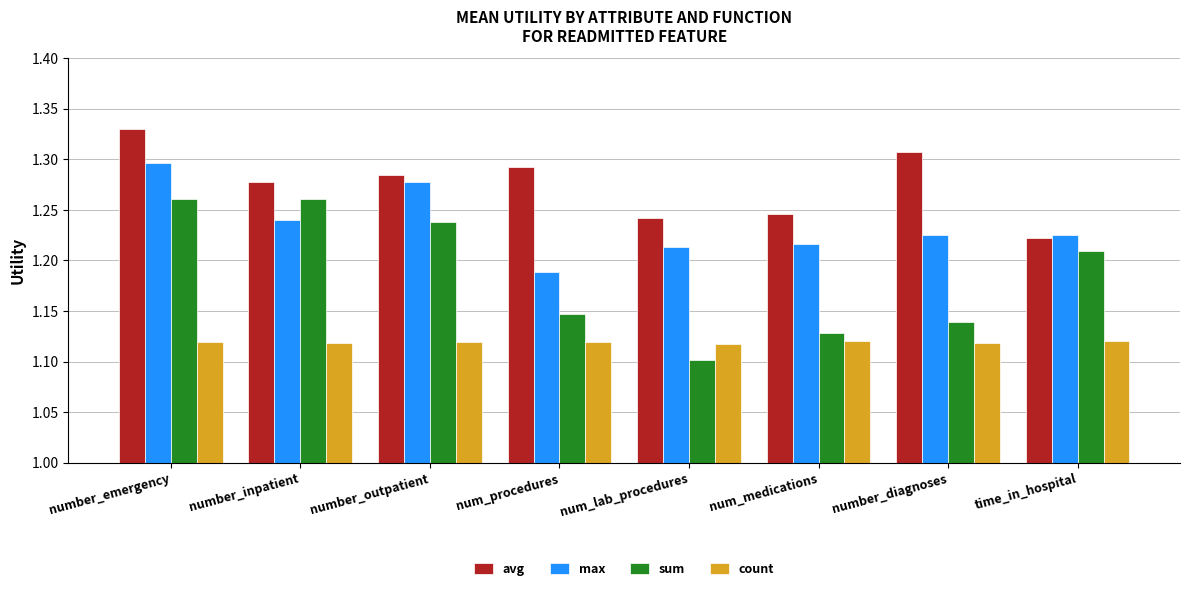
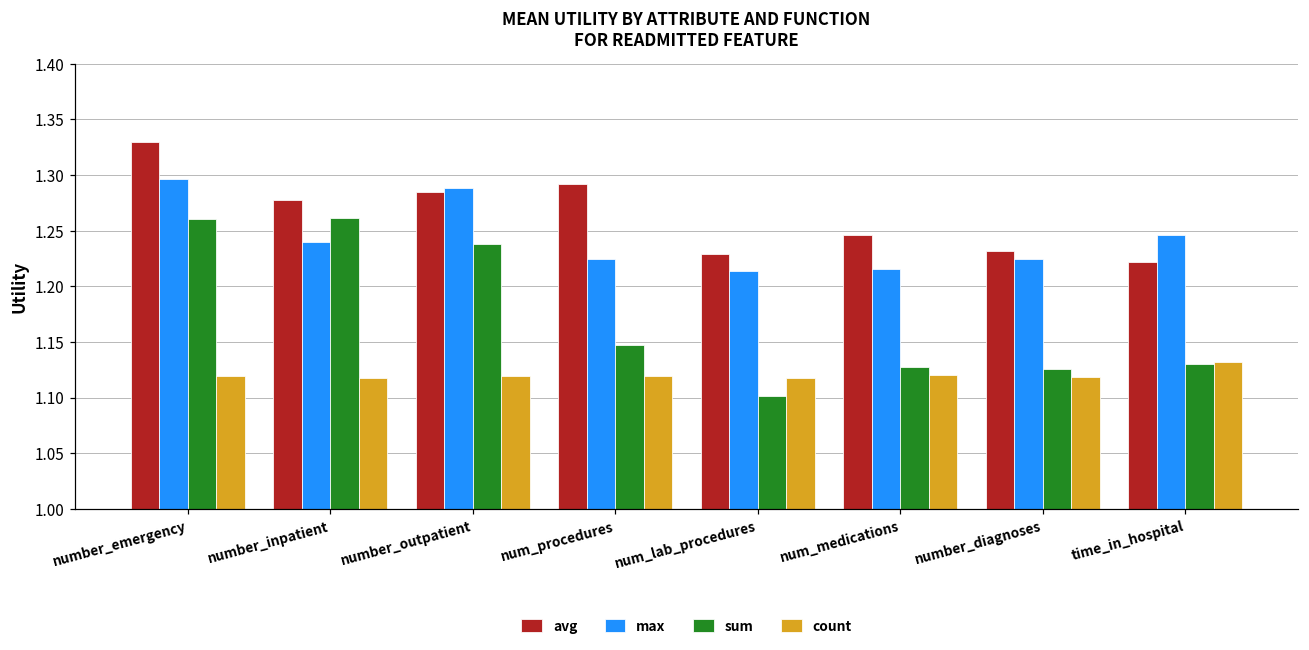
max, number_outpatient: 1.278 -> 1.288
max, num_procedures: 1.188 -> 1.225
avg, num_lab_procedures: 1.242 -> 1.229
avg, number_diagnoses: 1.307 -> 1.231
sum, number_diagnoses: 1.139 -> 1.126
max, time_in_hospital: 1.225 -> 1.246
sum, time_in_hospital: 1.209 -> 1.130
count, time_in_hospital: 1.120 -> 1.132
